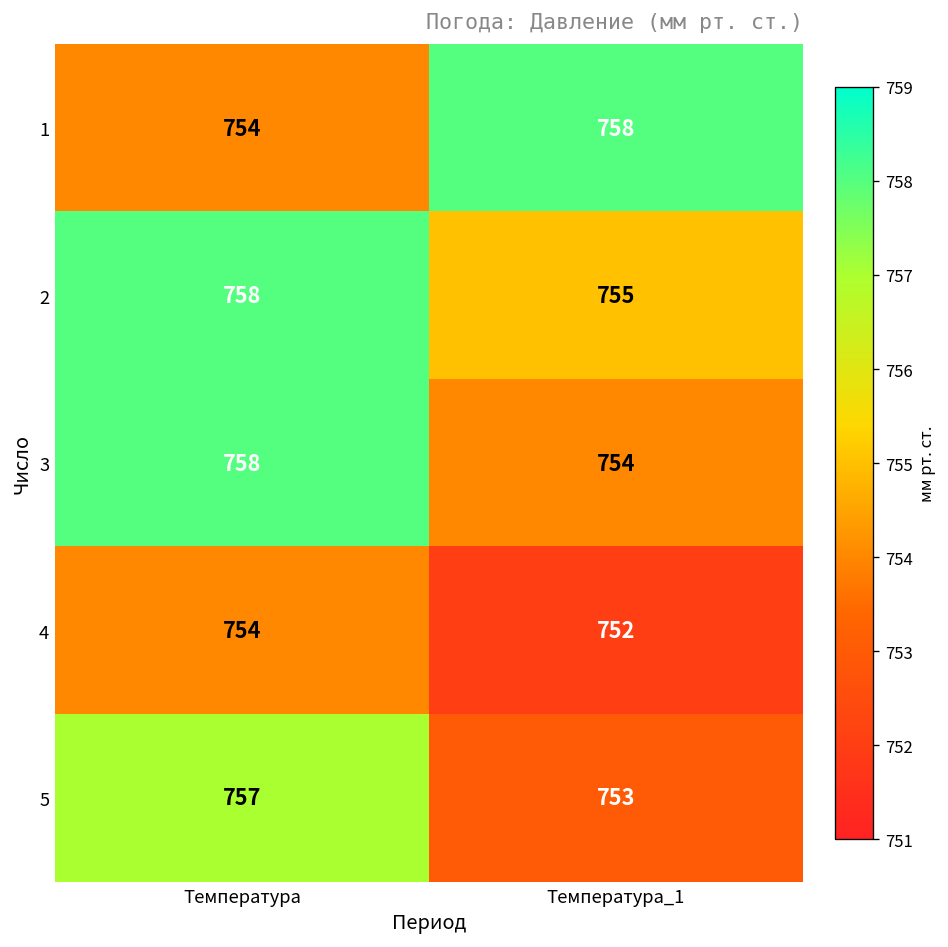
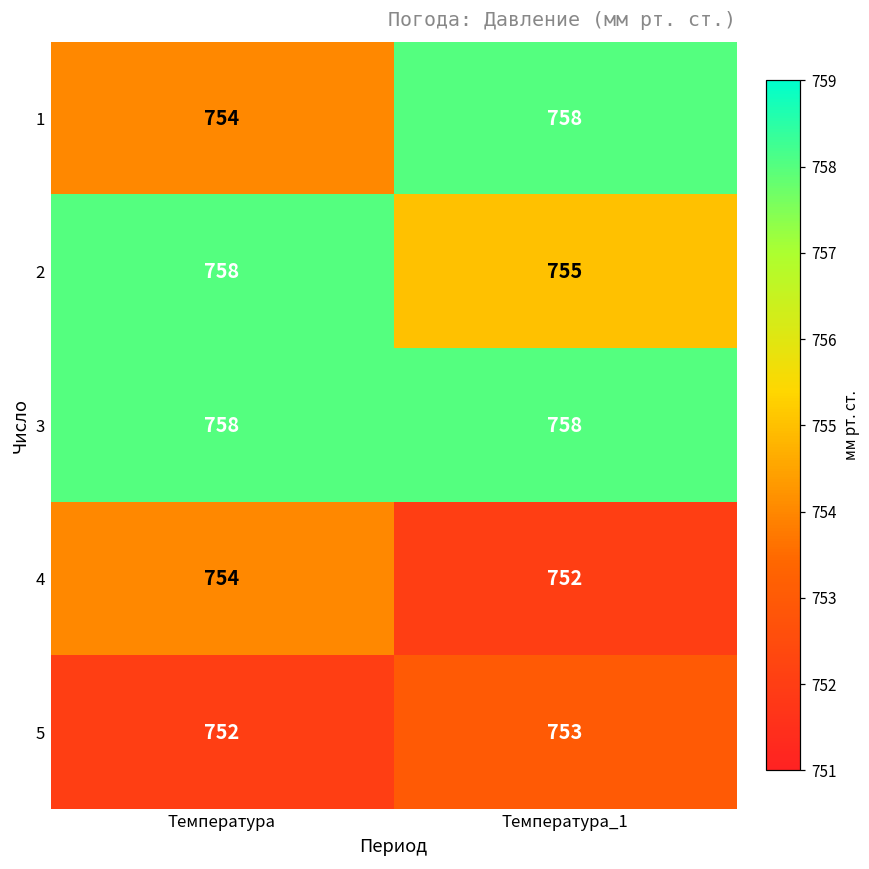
3, Температура_1: 754 -> 758
5, Температура: 757 -> 752
